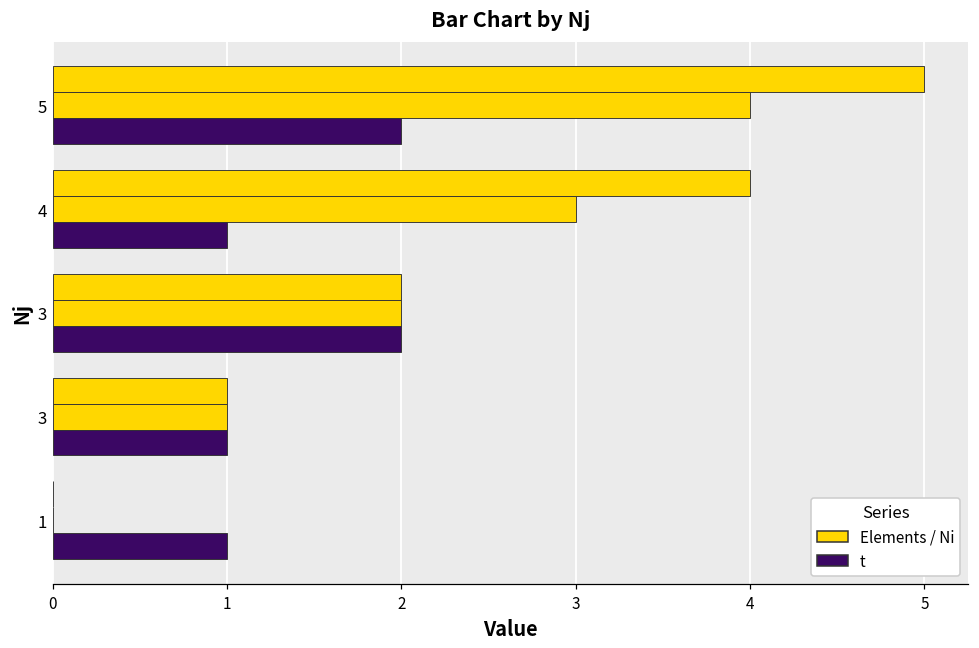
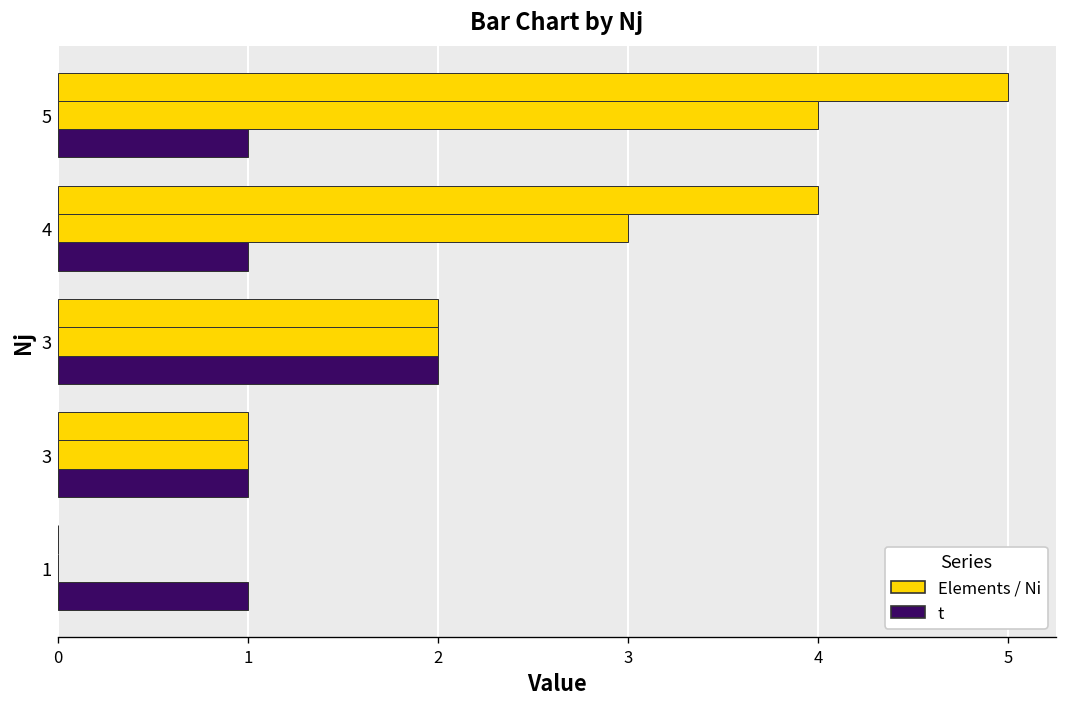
t, 5: 2 -> 1
